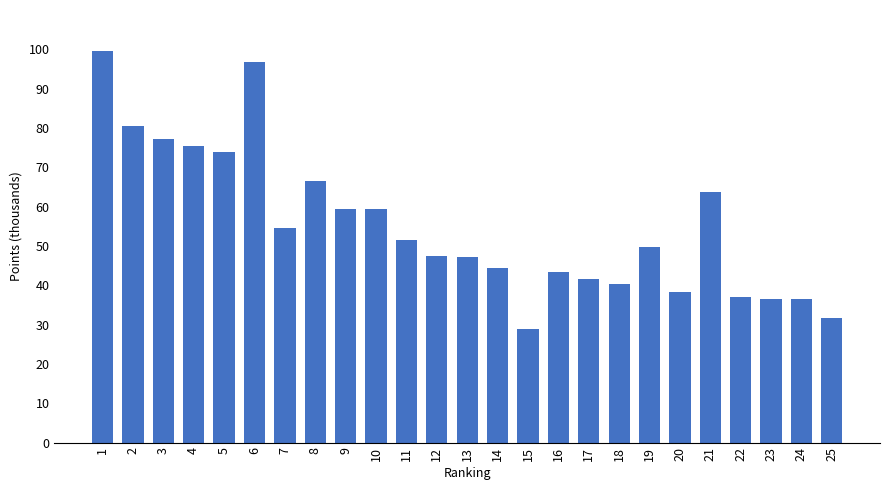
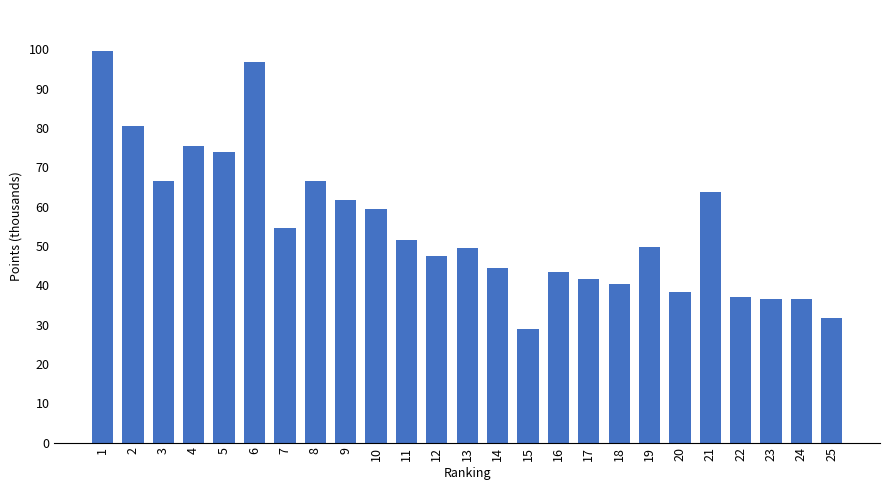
3: 77 -> 67
9: 59 -> 62
13: 47 -> 50
